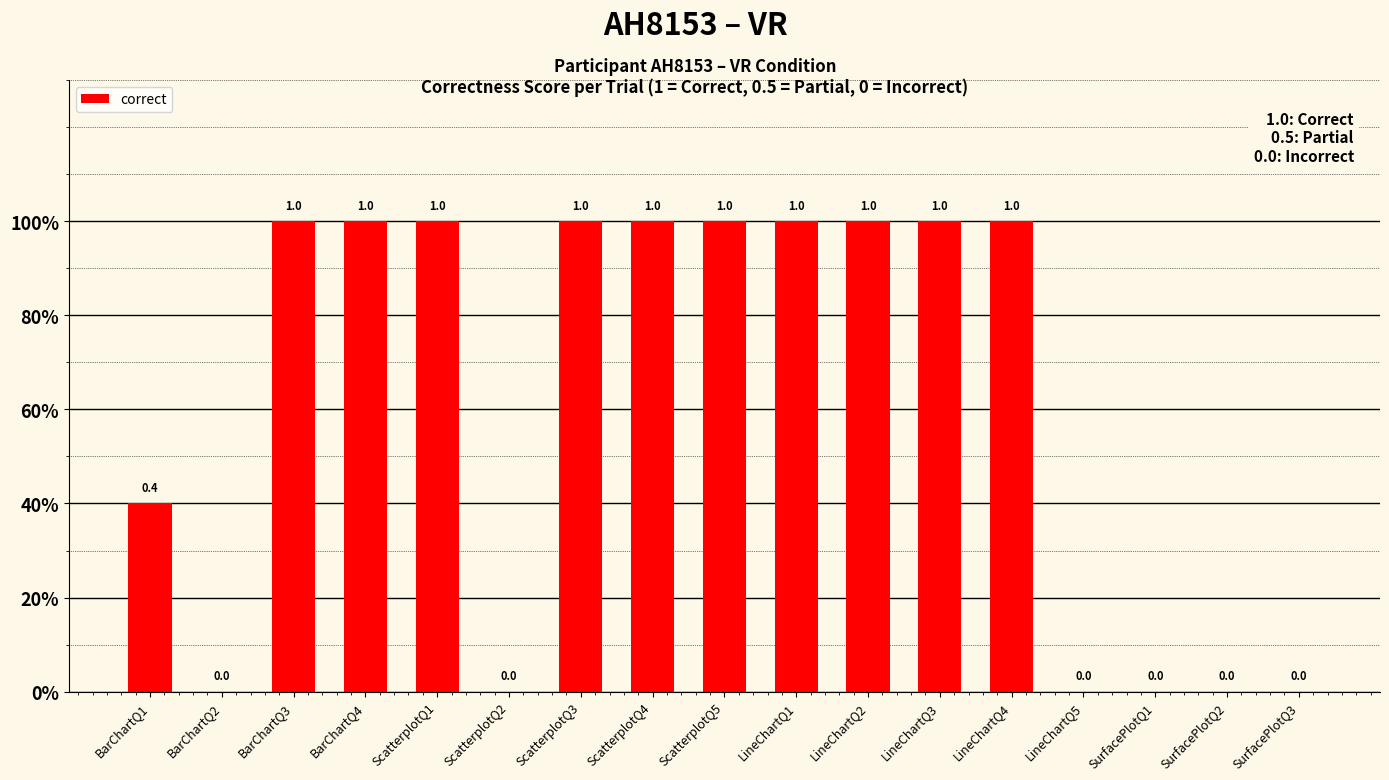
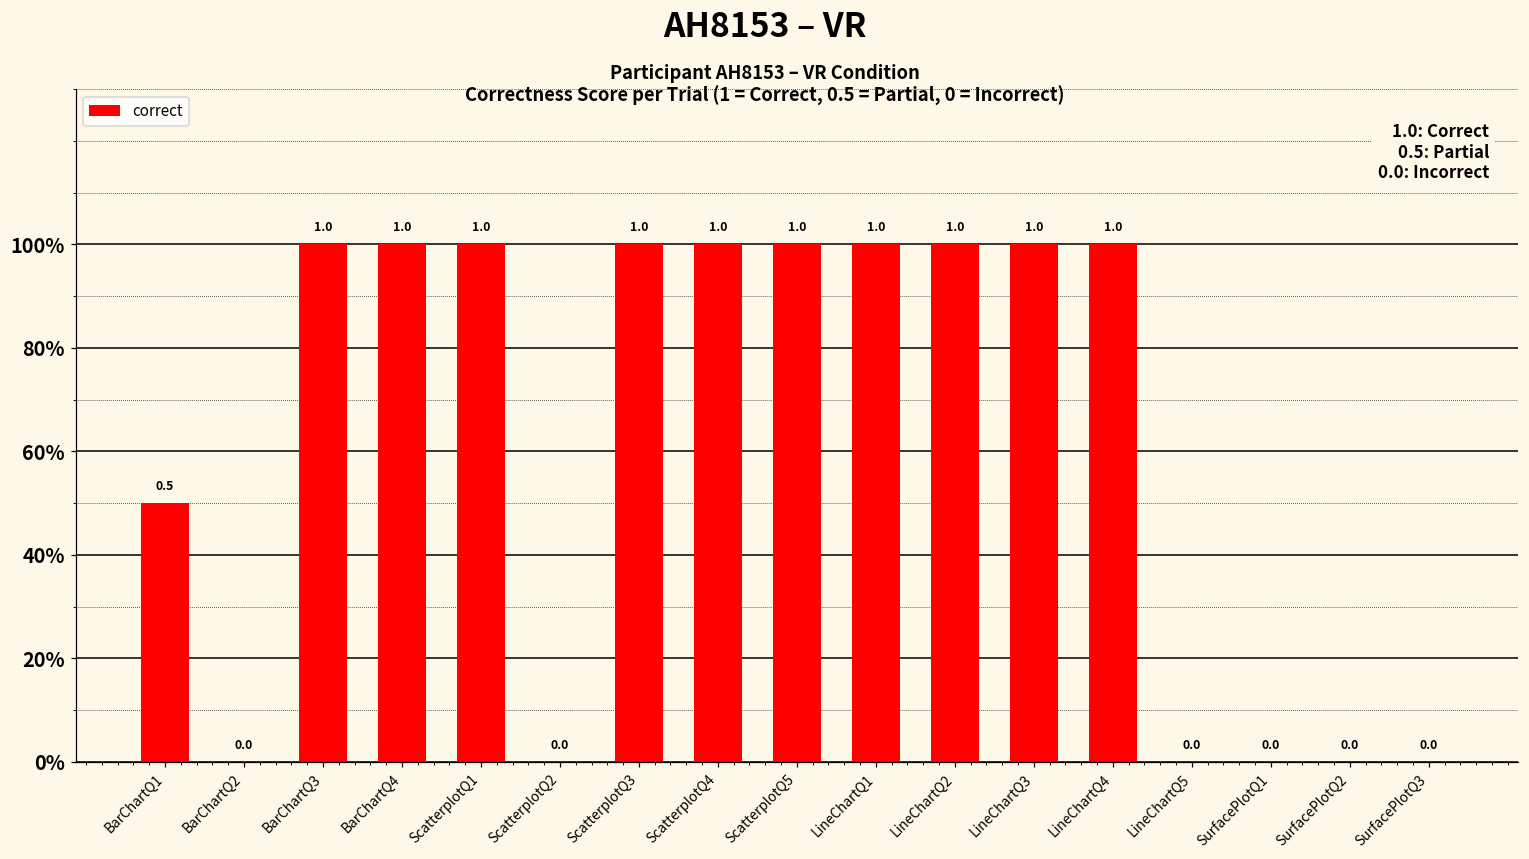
BarChartQ1: 0.4 -> 0.5
